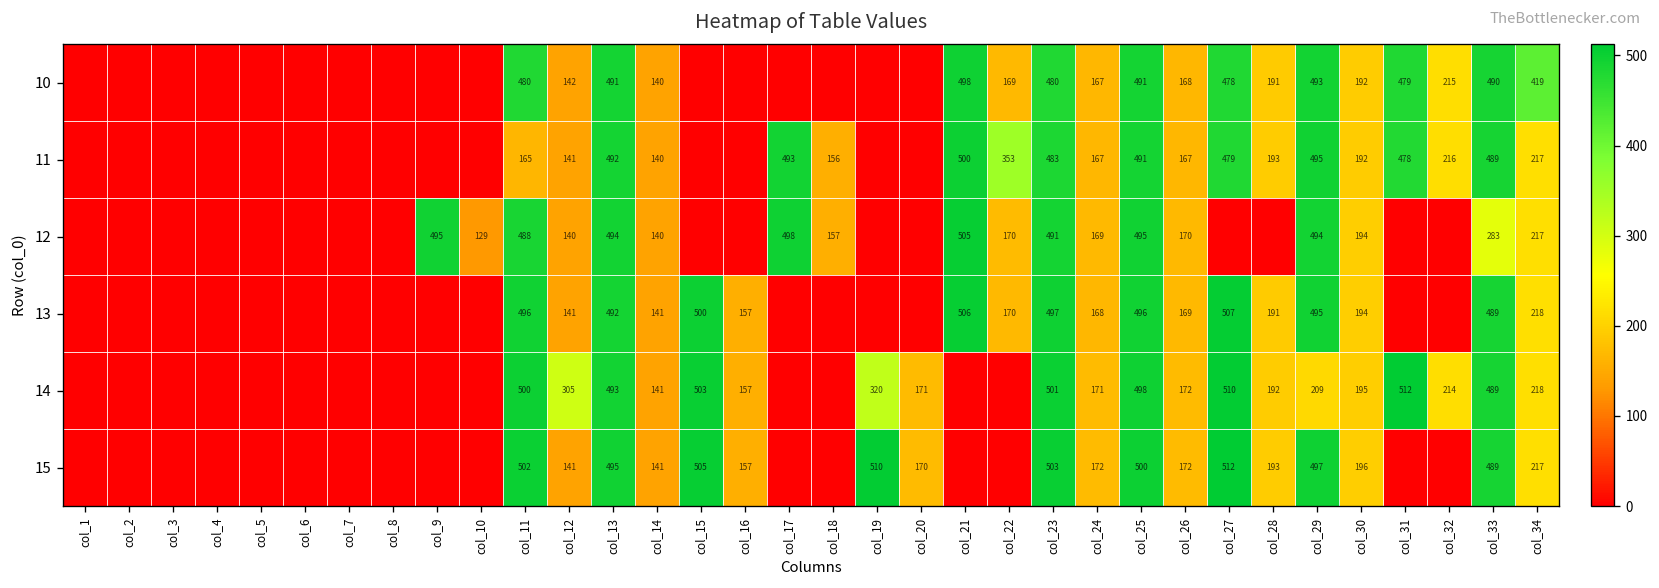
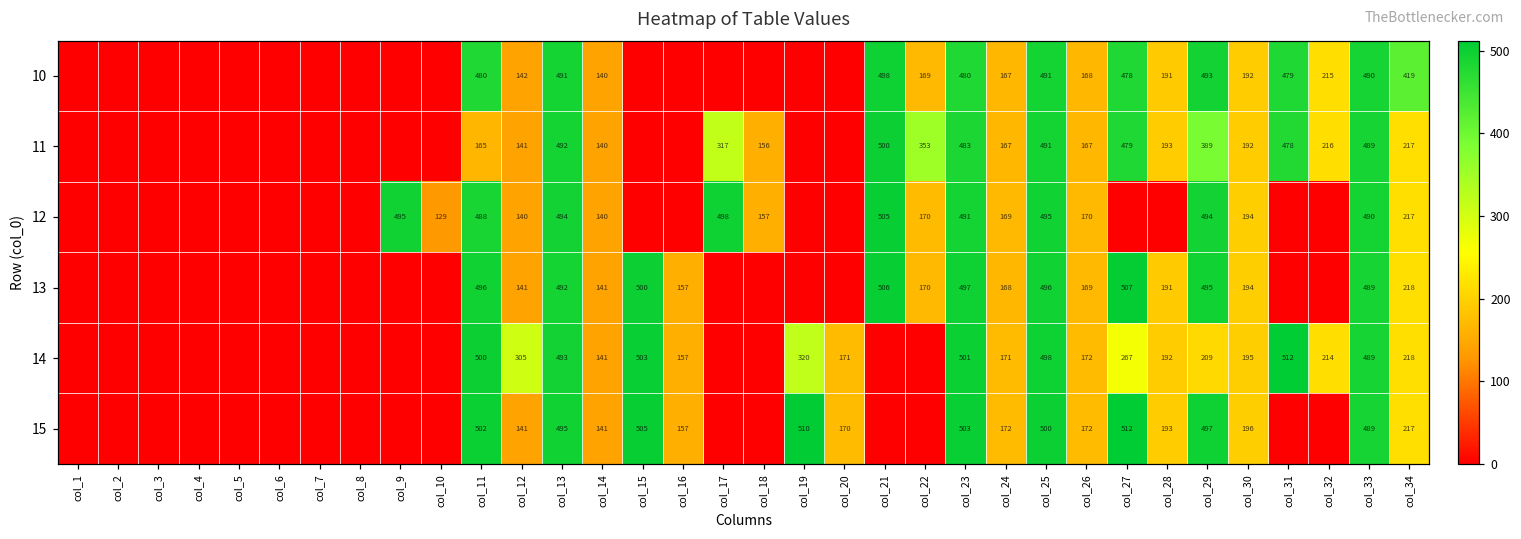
11, col_17: 493 -> 317
11, col_29: 495 -> 389
12, col_33: 283 -> 490
14, col_27: 510 -> 267
